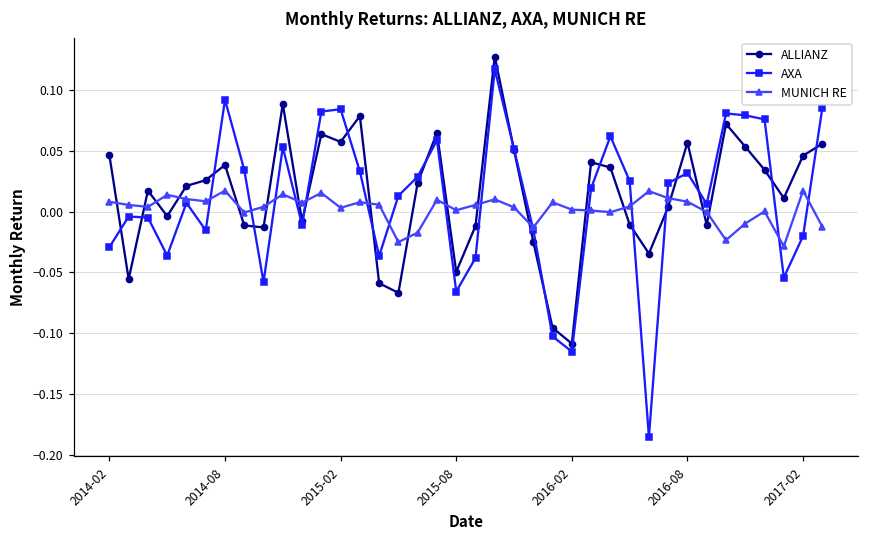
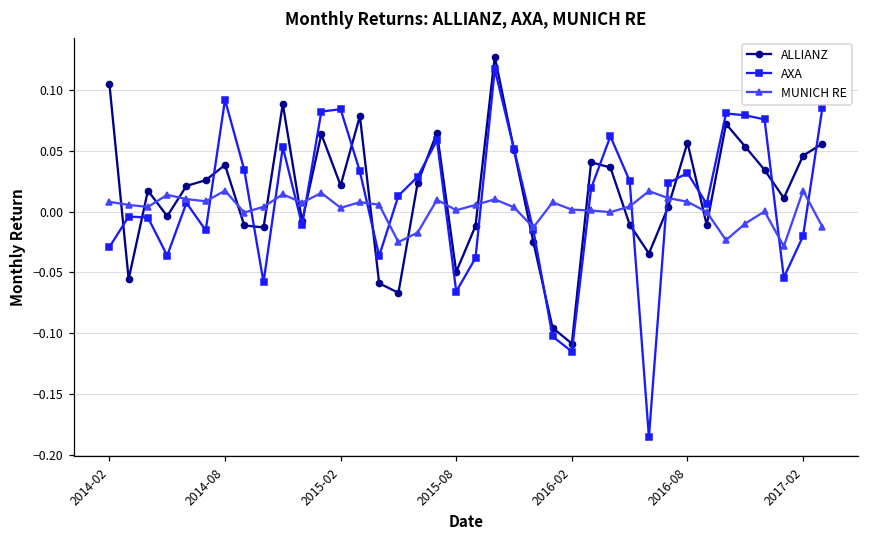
ALLIANZ, 2014-02: 0.047 -> 0.105
ALLIANZ, 2015-02: 0.058 -> 0.022
